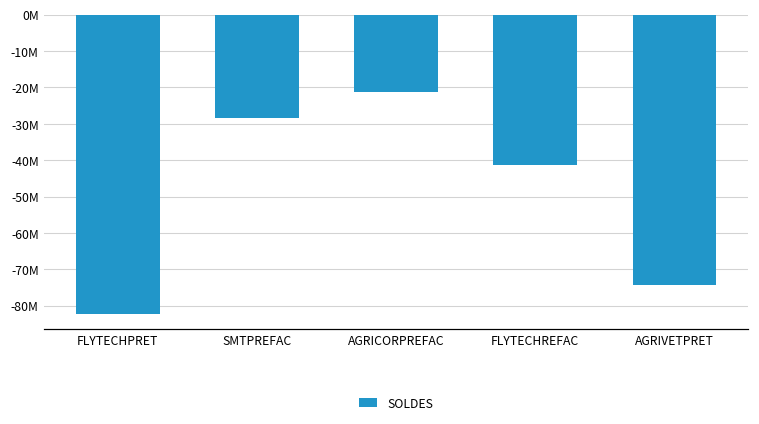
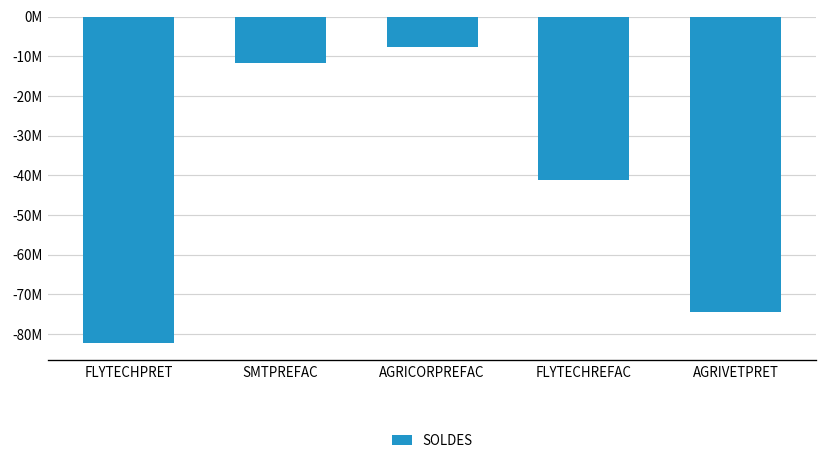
SMTPREFAC: -28000000 -> -12000000
AGRICORPREFAC: -21000000 -> -8000000
